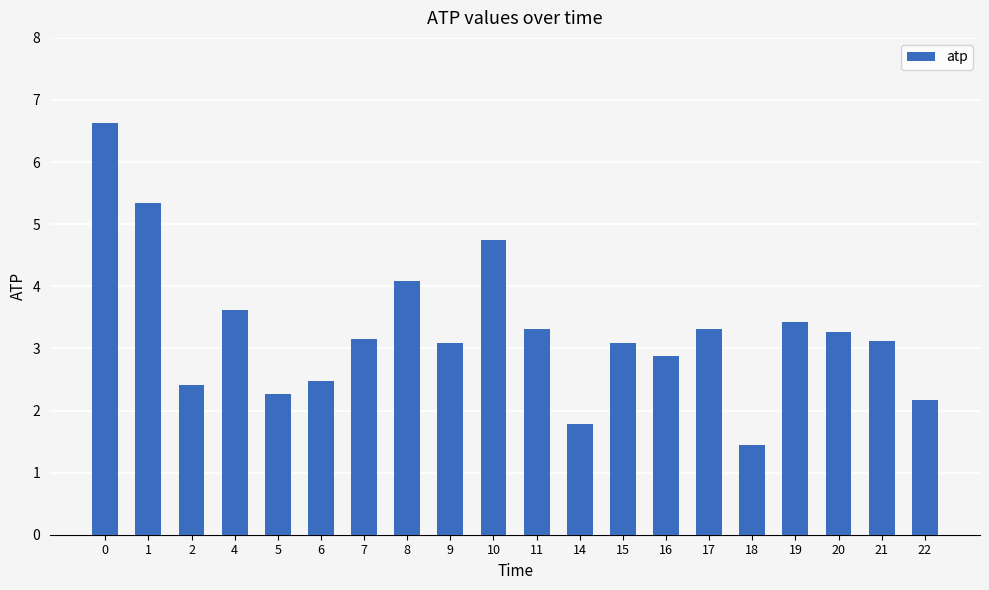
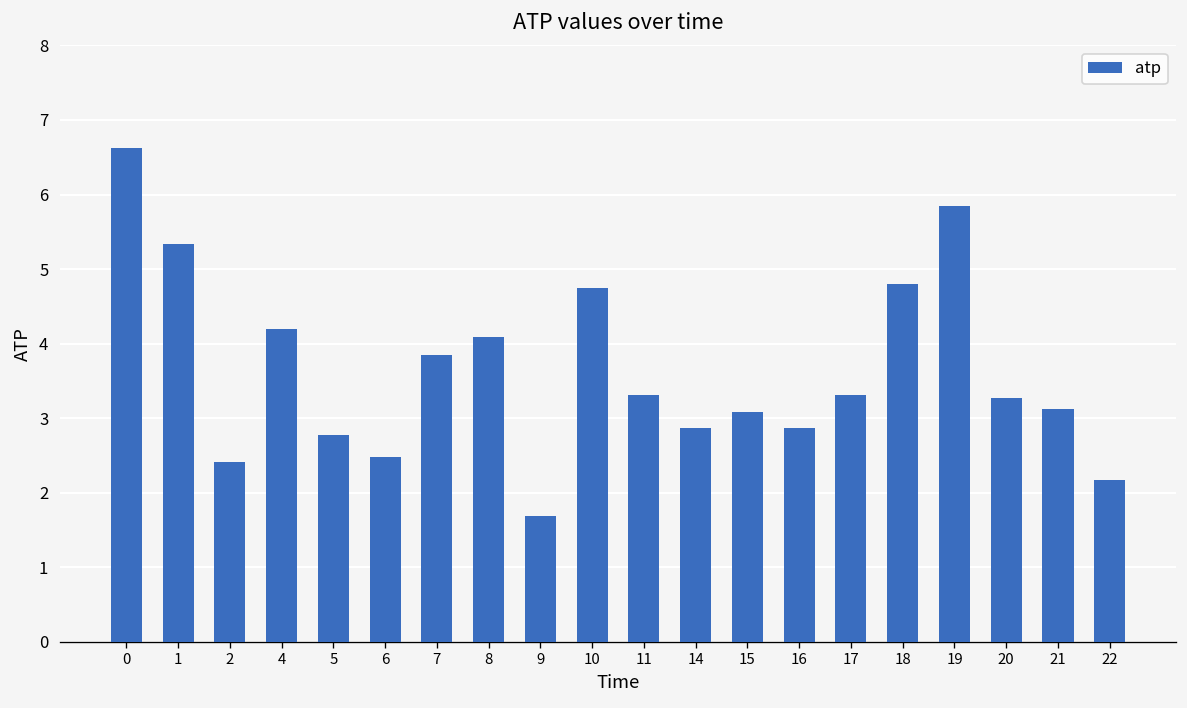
4: 3.6 -> 4.2
5: 2.3 -> 2.8
7: 3.2 -> 3.9
9: 3.1 -> 1.7
14: 1.8 -> 2.9
18: 1.4 -> 4.8
19: 3.4 -> 5.8
